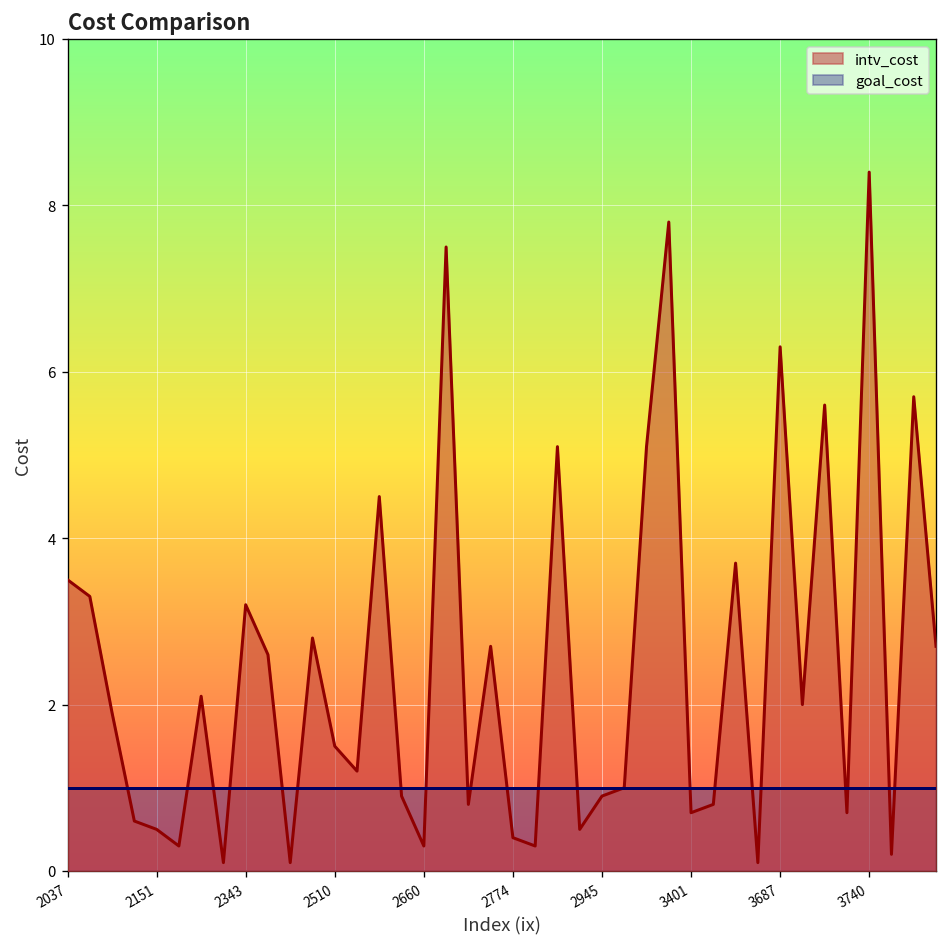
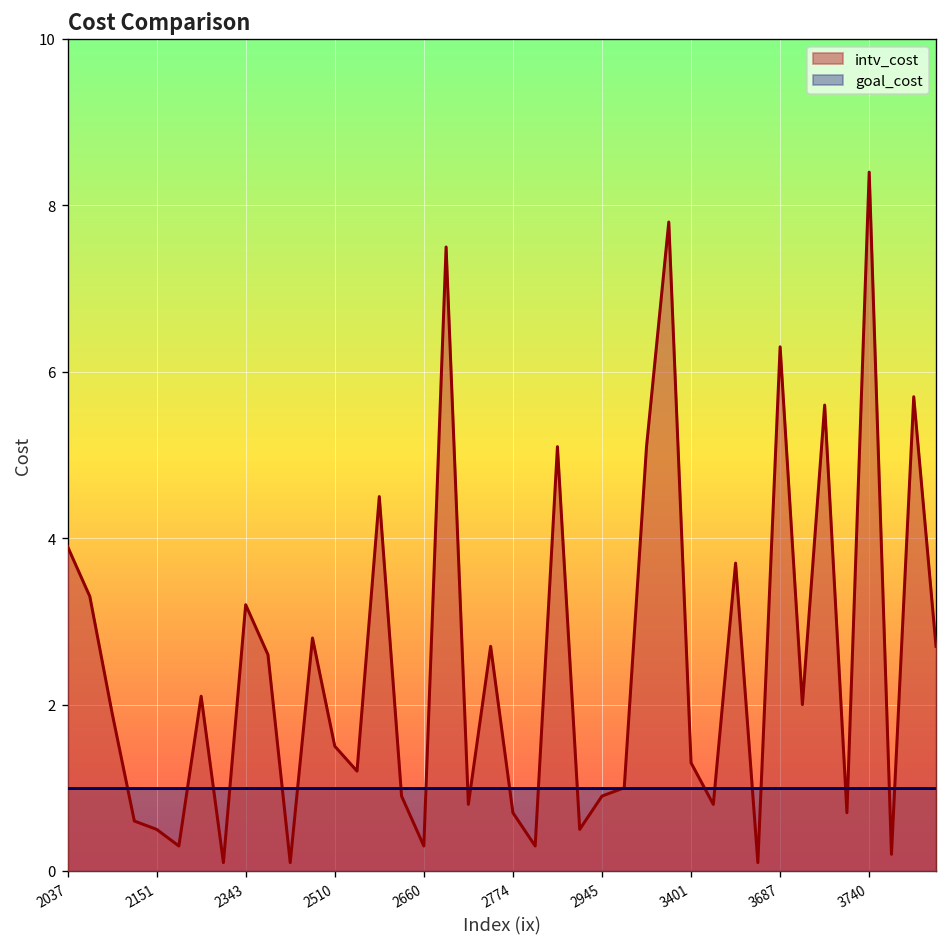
intv_cost, 2037: 3.5 -> 3.9
intv_cost, 2774: 0.4 -> 0.7
intv_cost, 3401: 0.7 -> 1.3
